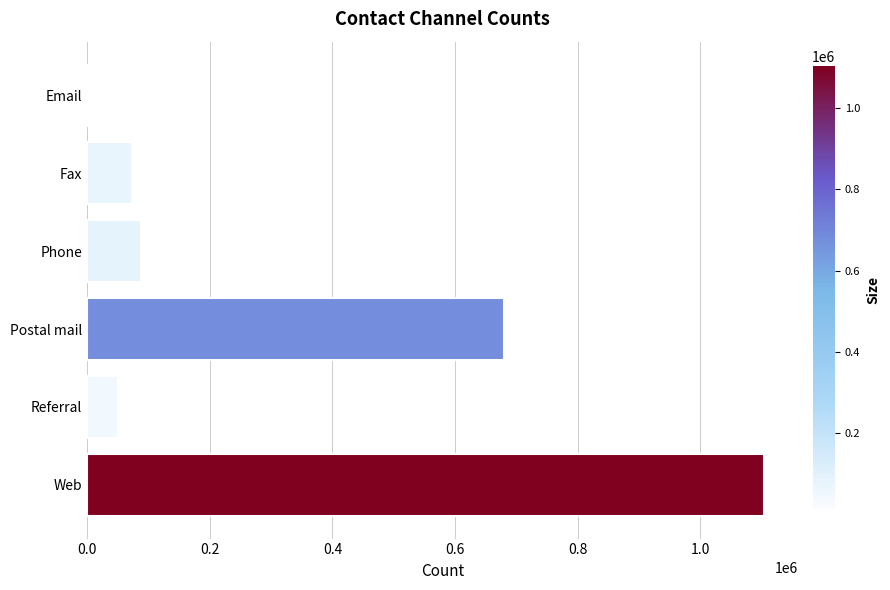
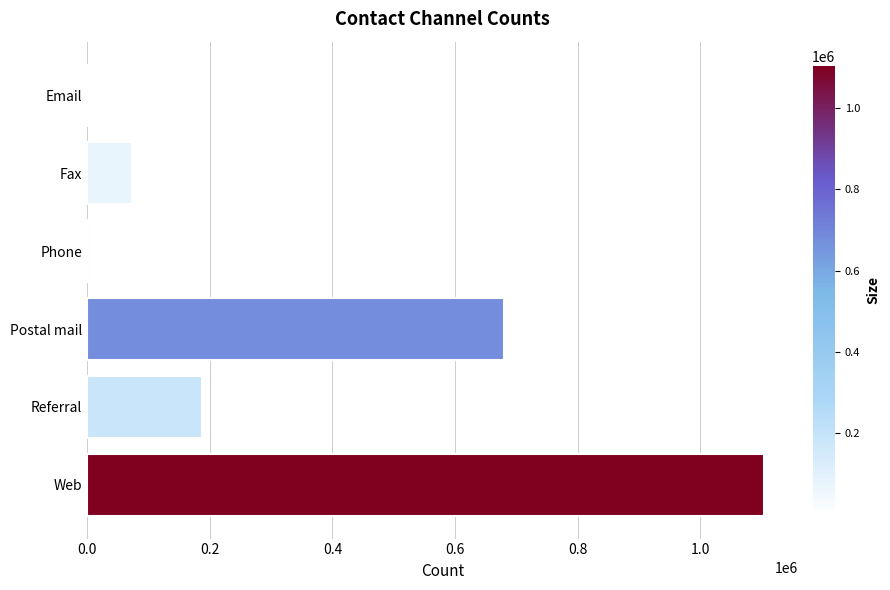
Phone: 90000 -> 10000
Referral: 50000 -> 190000
